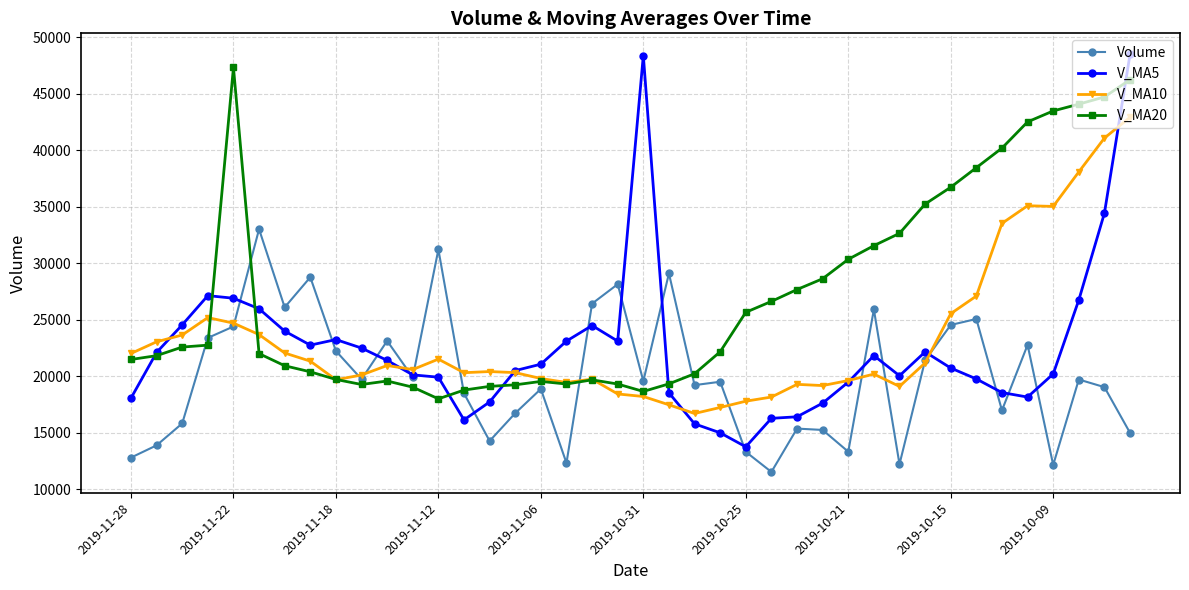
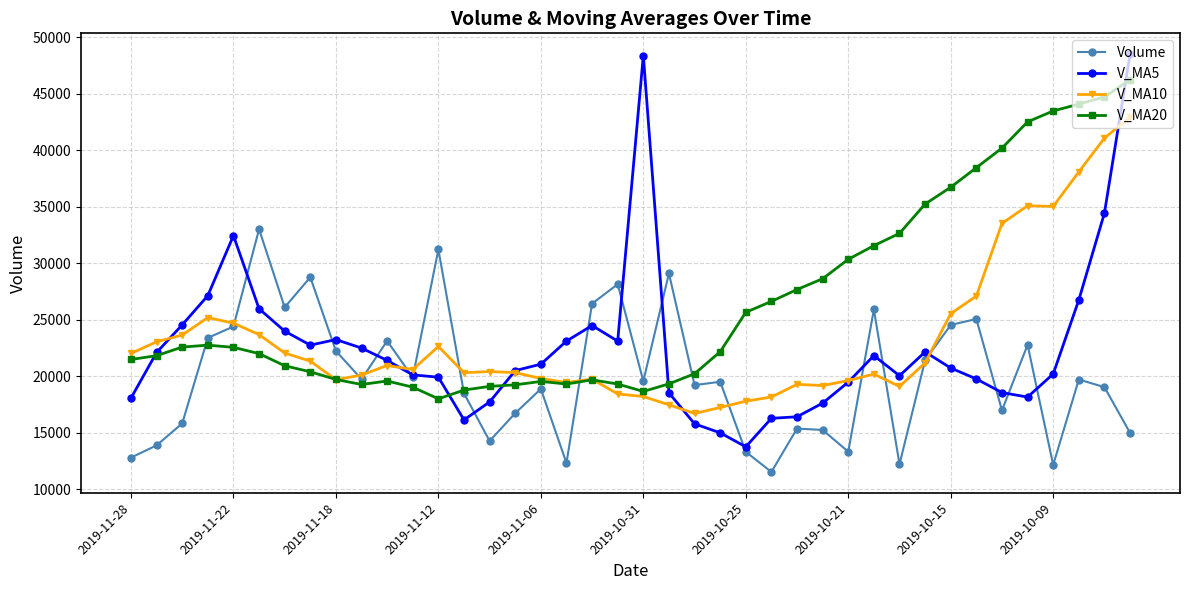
V_MA5, 2019-11-22: 26900 -> 32400
V_MA20, 2019-11-22: 47300 -> 22500
V_MA10, 2019-11-12: 21500 -> 22600
